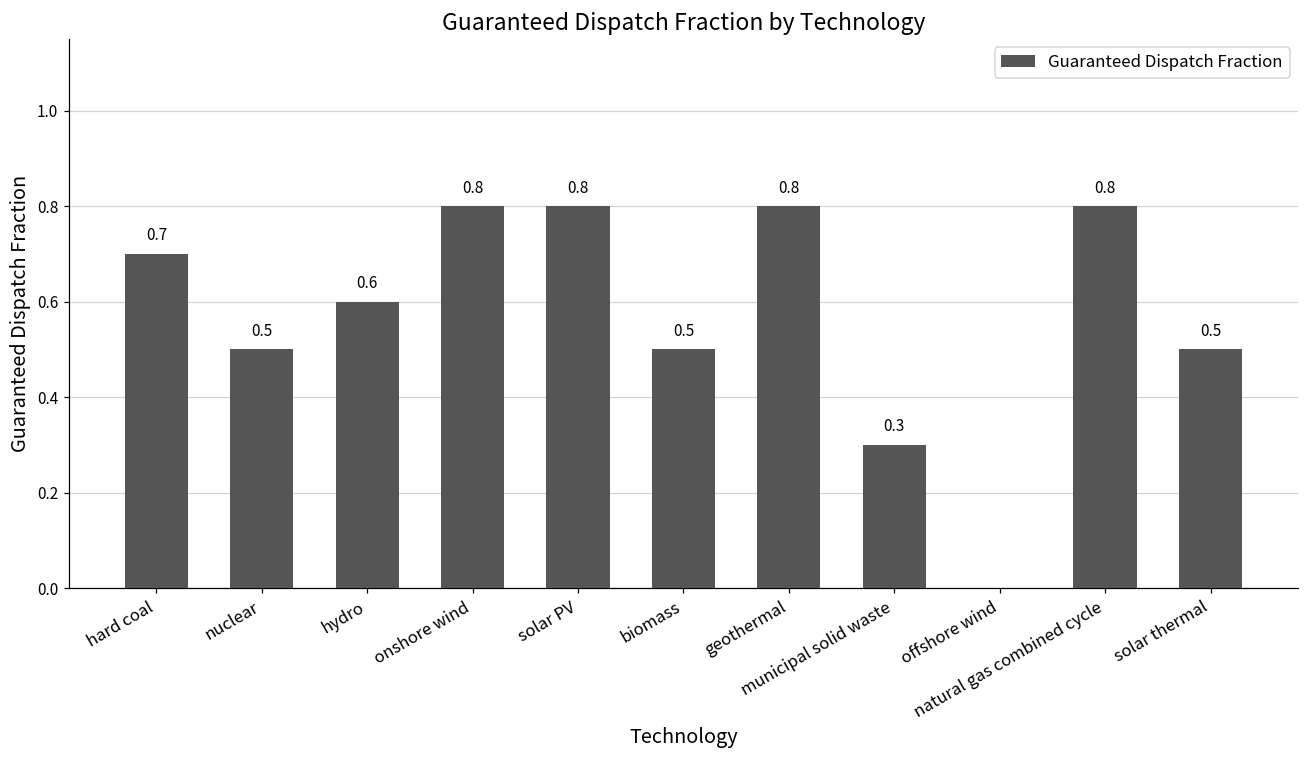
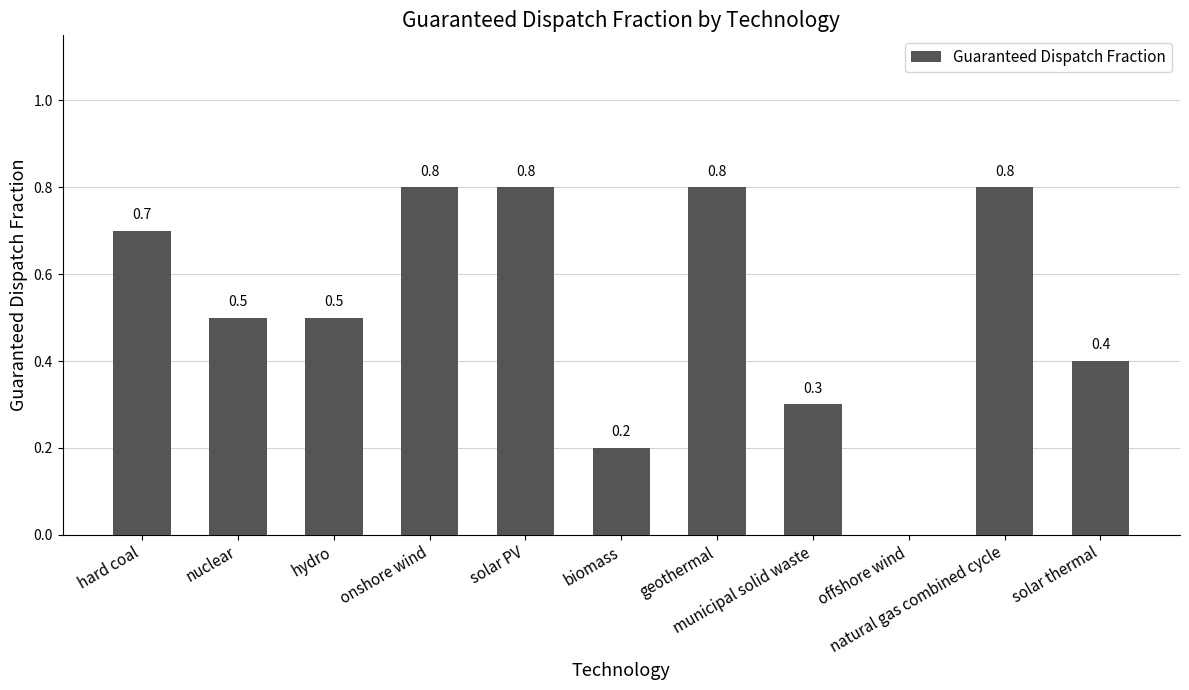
hydro: 0.6 -> 0.5
biomass: 0.5 -> 0.2
solar thermal: 0.5 -> 0.4
